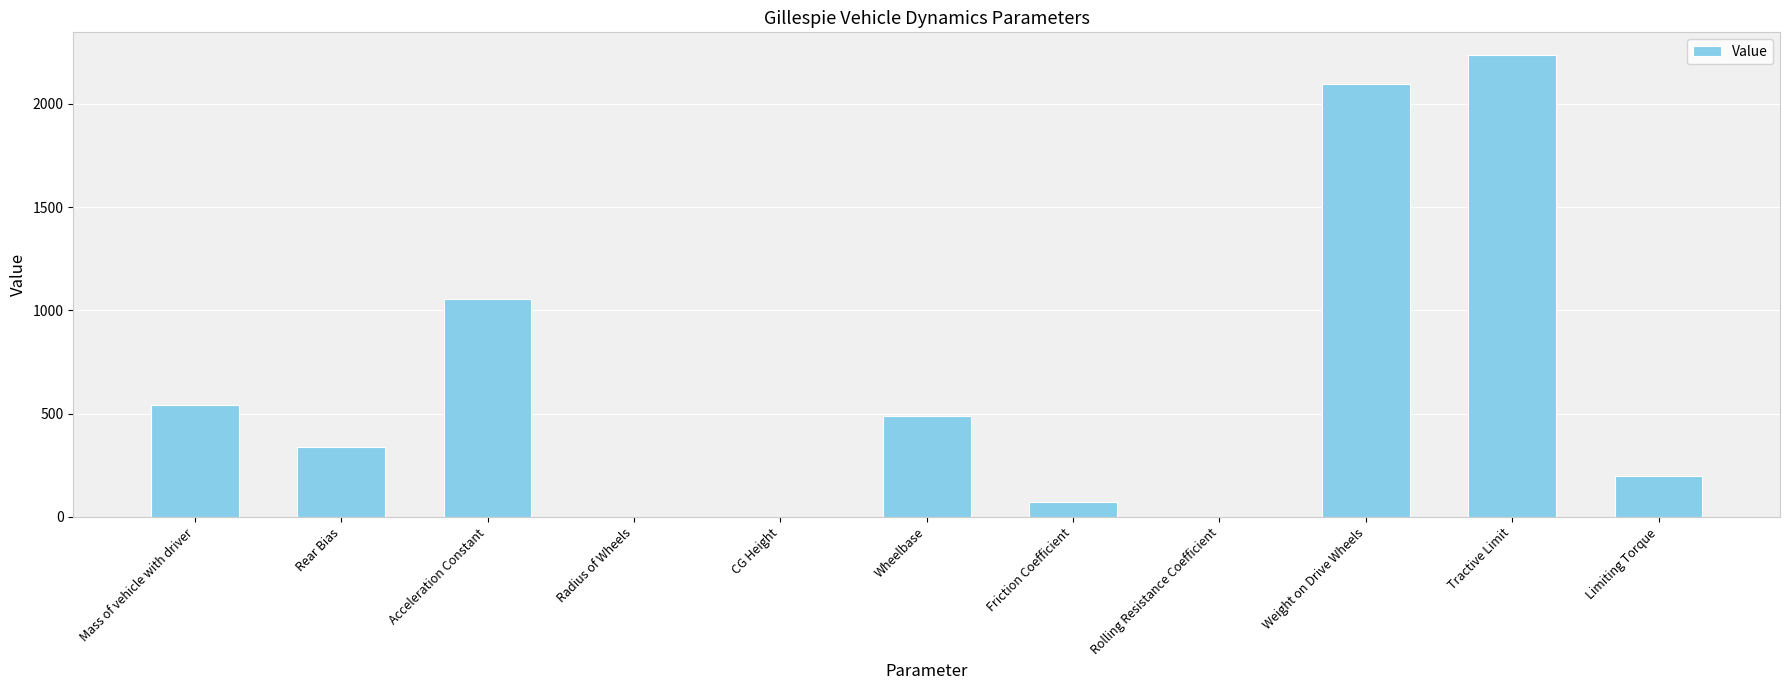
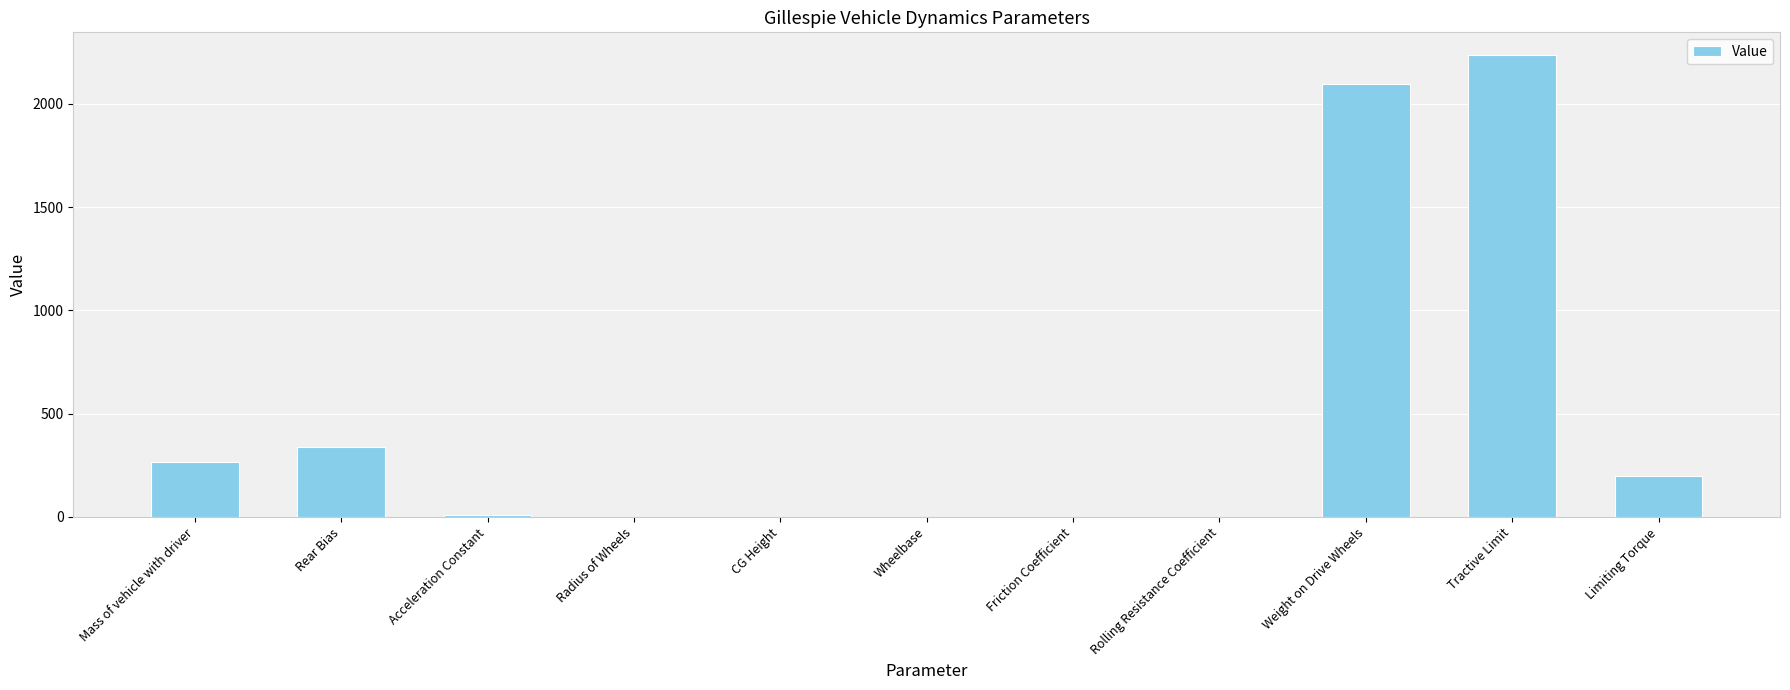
Mass of vehicle with driver: 540 -> 270
Acceleration Constant: 1060 -> 10
Wheelbase: 490 -> 0
Friction Coefficient: 70 -> 0
